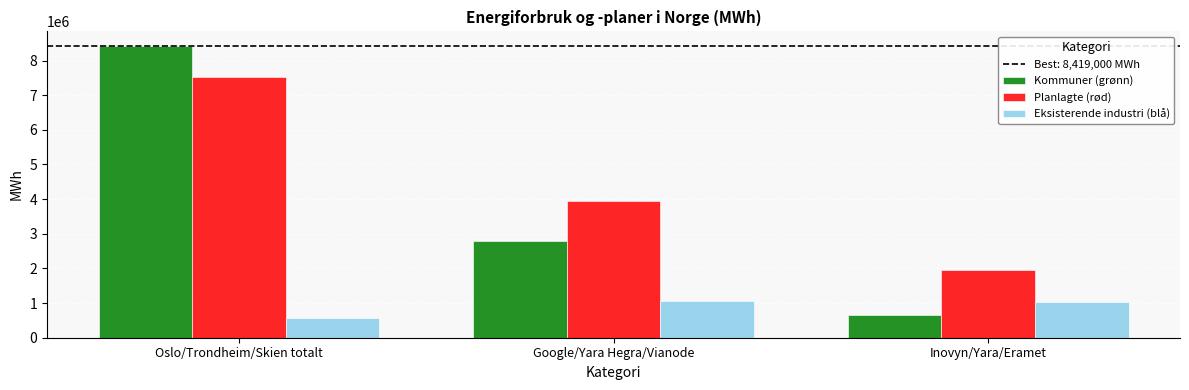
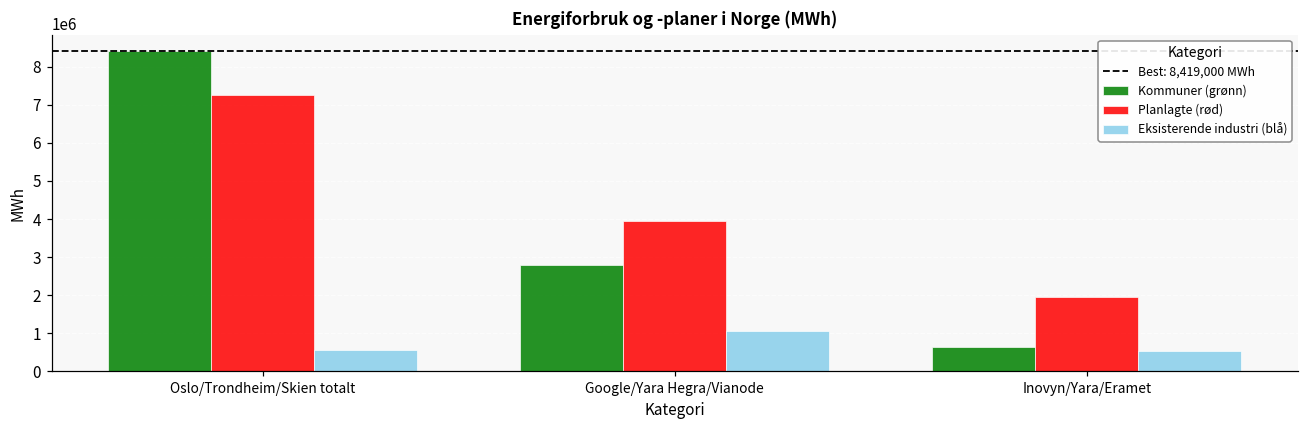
Planlagte (rød), Oslo/Trondheim/Skien totalt: 7500000 -> 7200000
Eksisterende industri (blå), Inovyn/Yara/Eramet: 1000000 -> 600000
